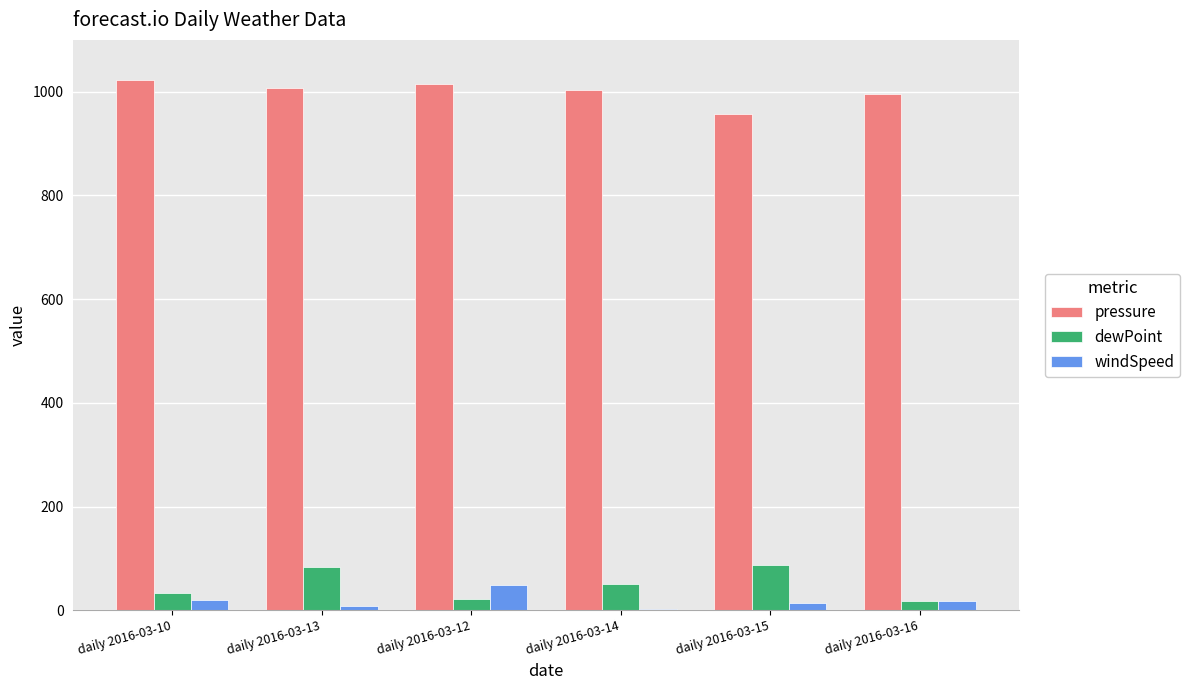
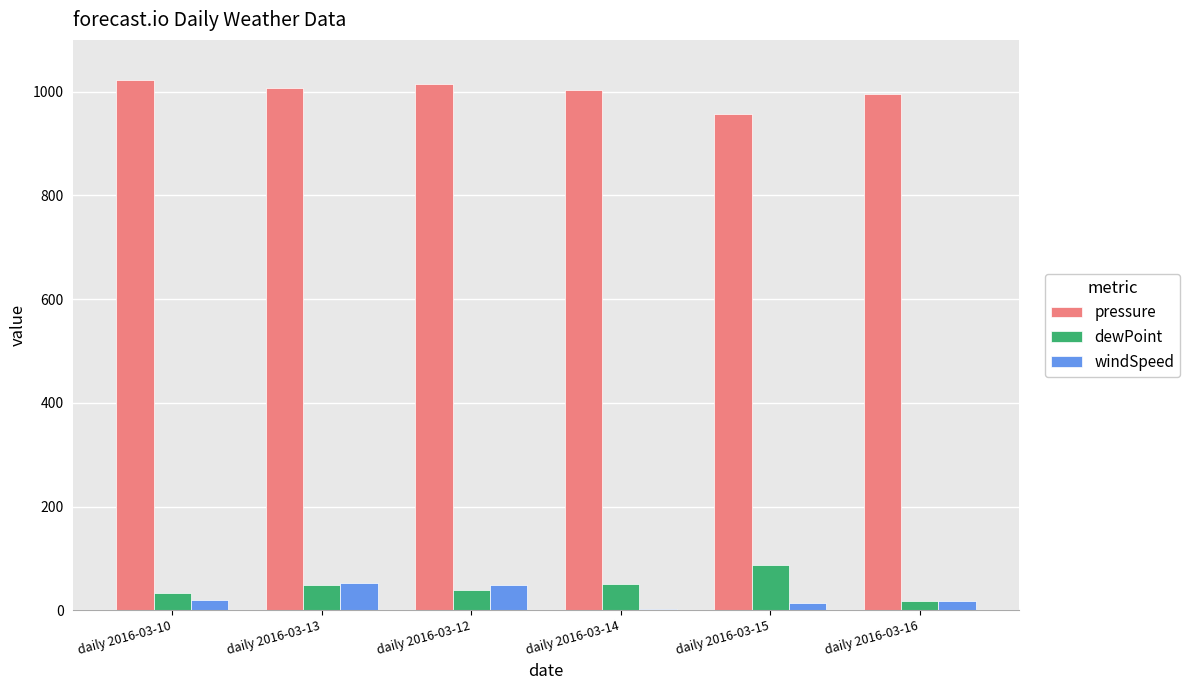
dewPoint, daily 2016-03-13: 80 -> 50
windSpeed, daily 2016-03-13: 10 -> 50
dewPoint, daily 2016-03-12: 20 -> 40
